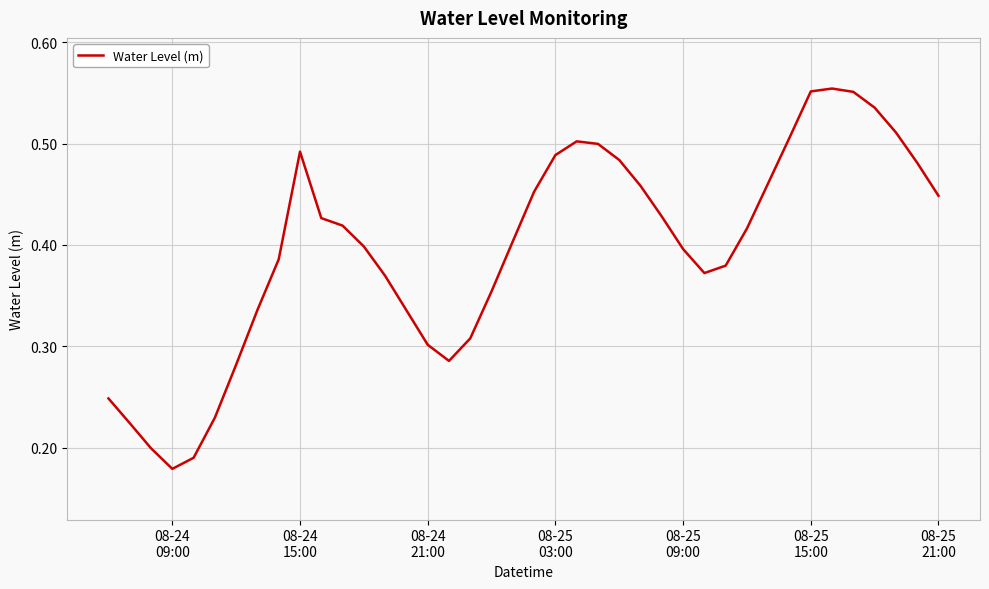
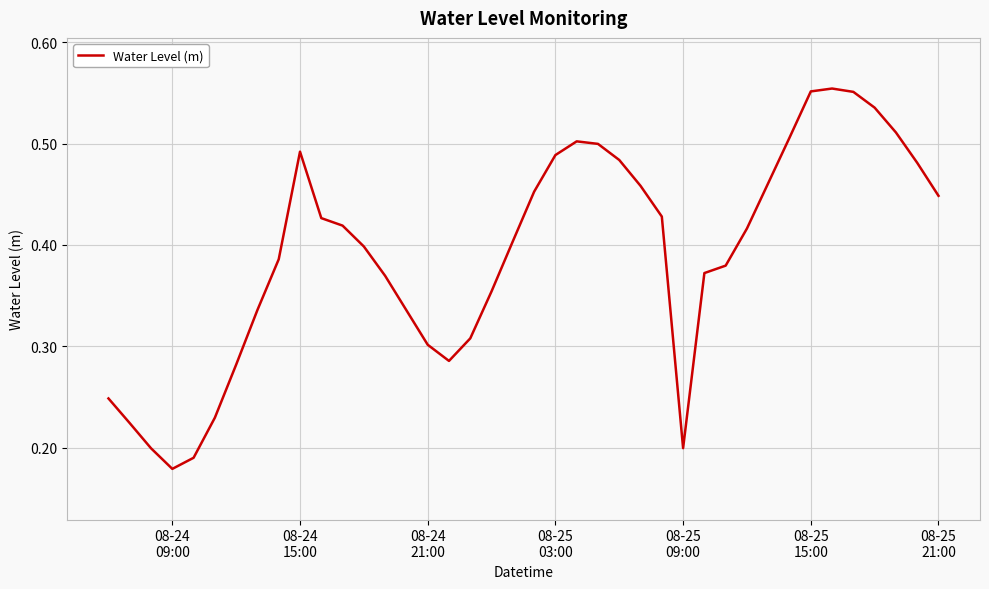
08-25 09:00: 0.396 -> 0.199
